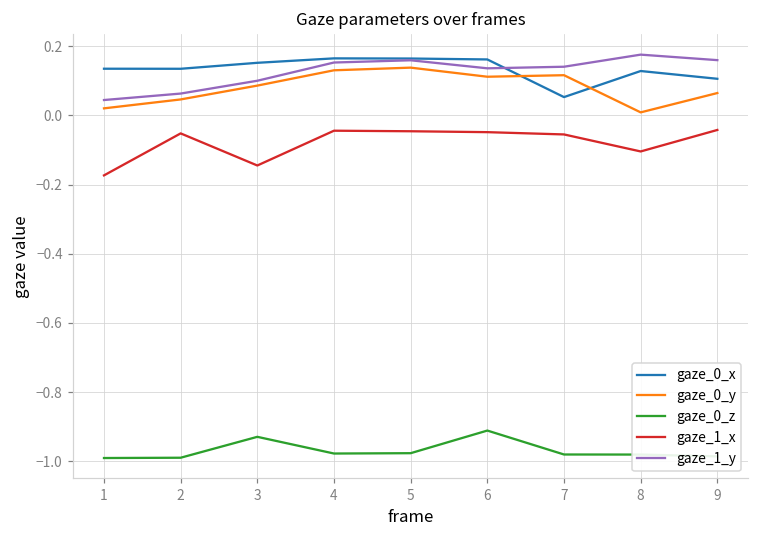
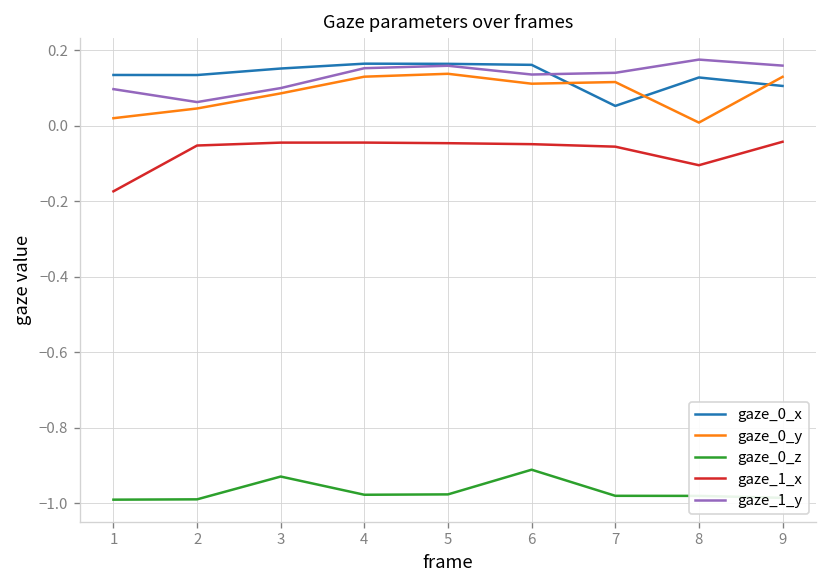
gaze_1_y, 1: 0.04 -> 0.10
gaze_1_x, 3: -0.14 -> -0.04
gaze_0_y, 9: 0.06 -> 0.13
